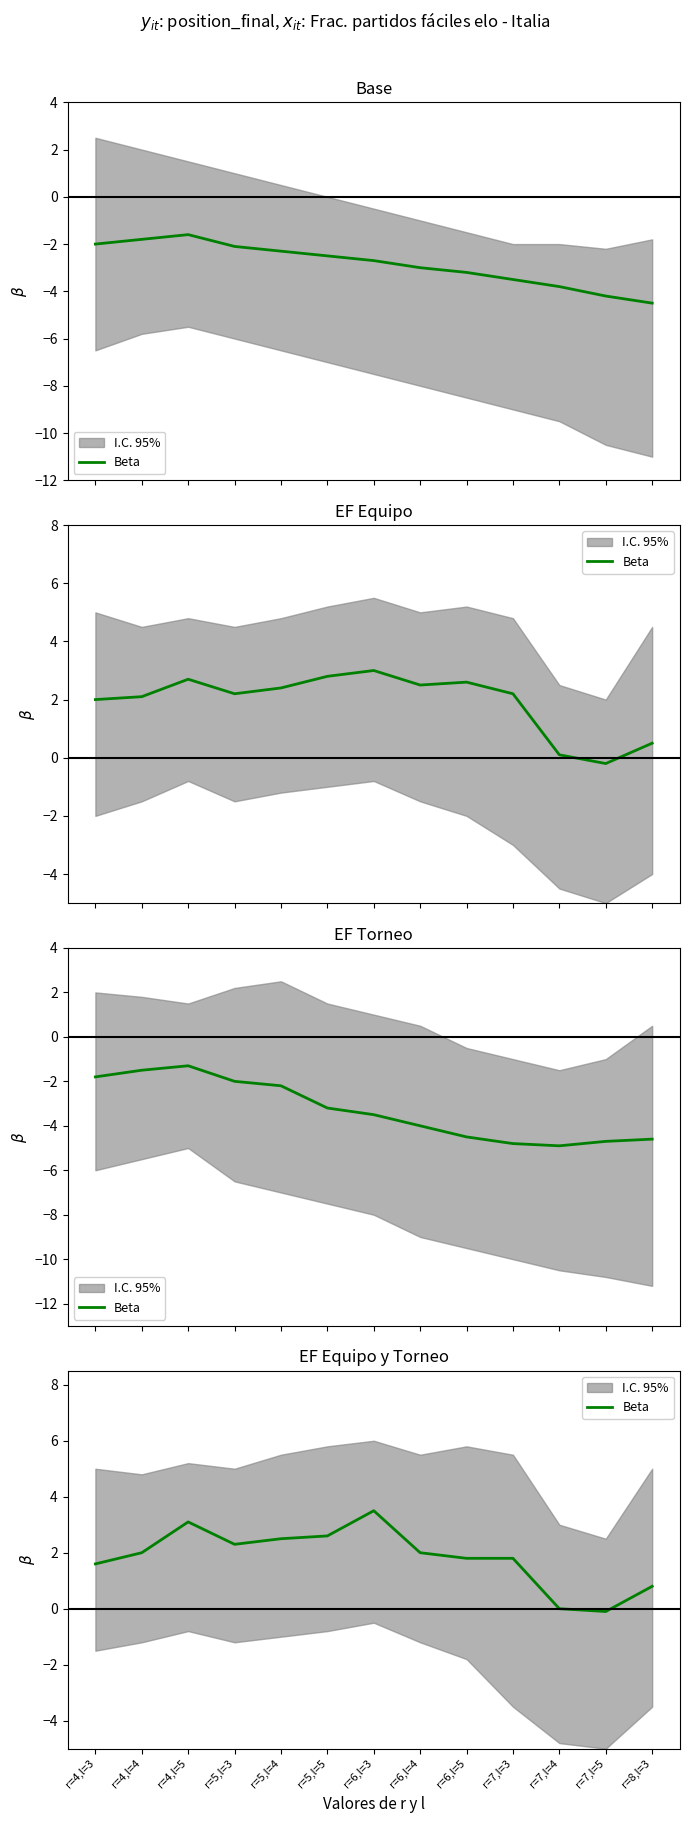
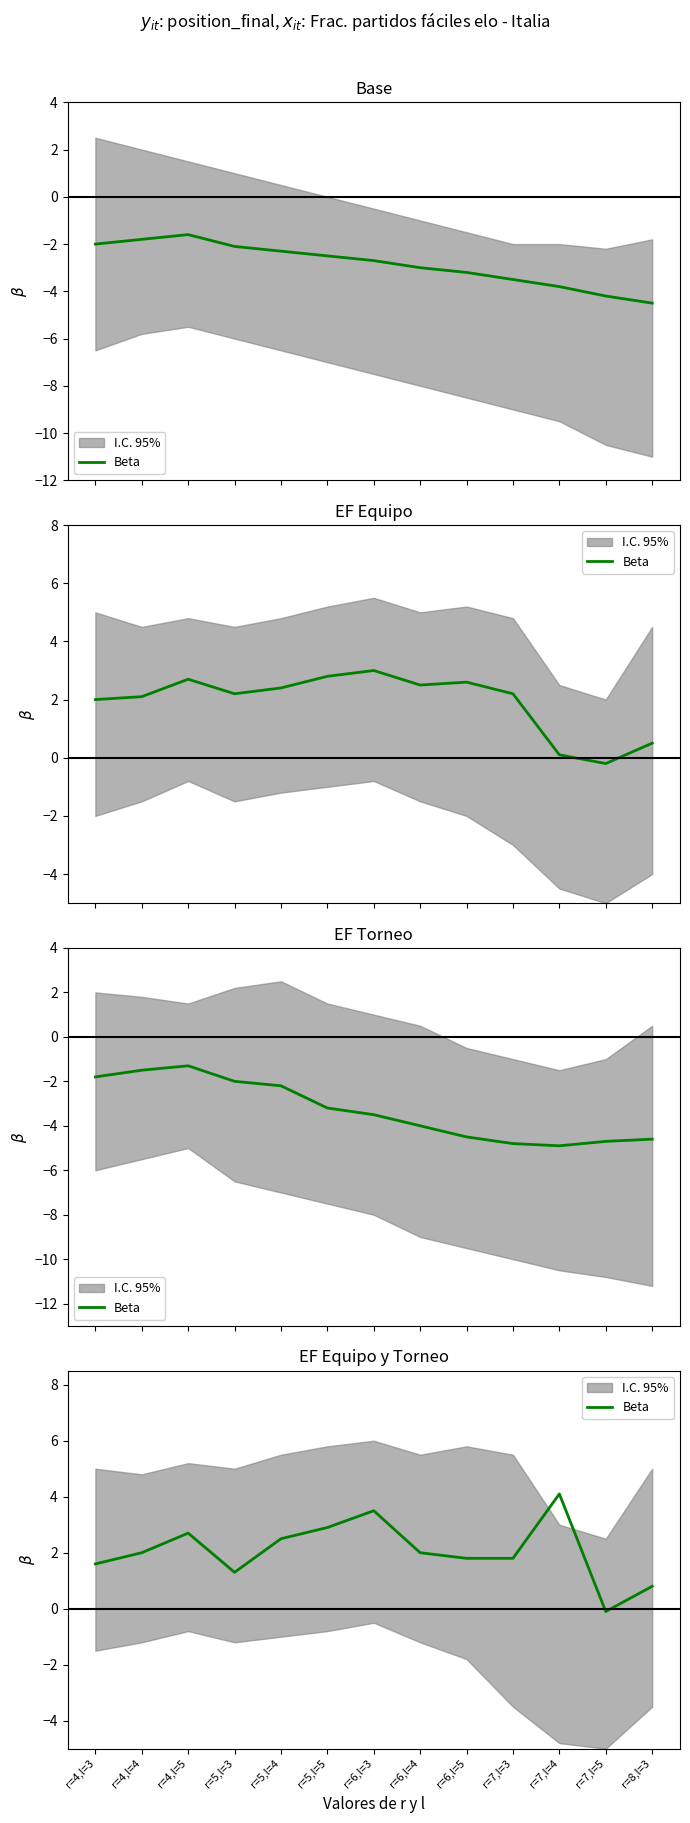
EF Equipo y Torneo, Beta, r=4,l=5: 3.1 -> 2.7
EF Equipo y Torneo, Beta, r=5,l=3: 2.3 -> 1.3
EF Equipo y Torneo, Beta, r=5,l=5: 2.6 -> 2.9
EF Equipo y Torneo, Beta, r=7,l=4: 0.0 -> 4.1
